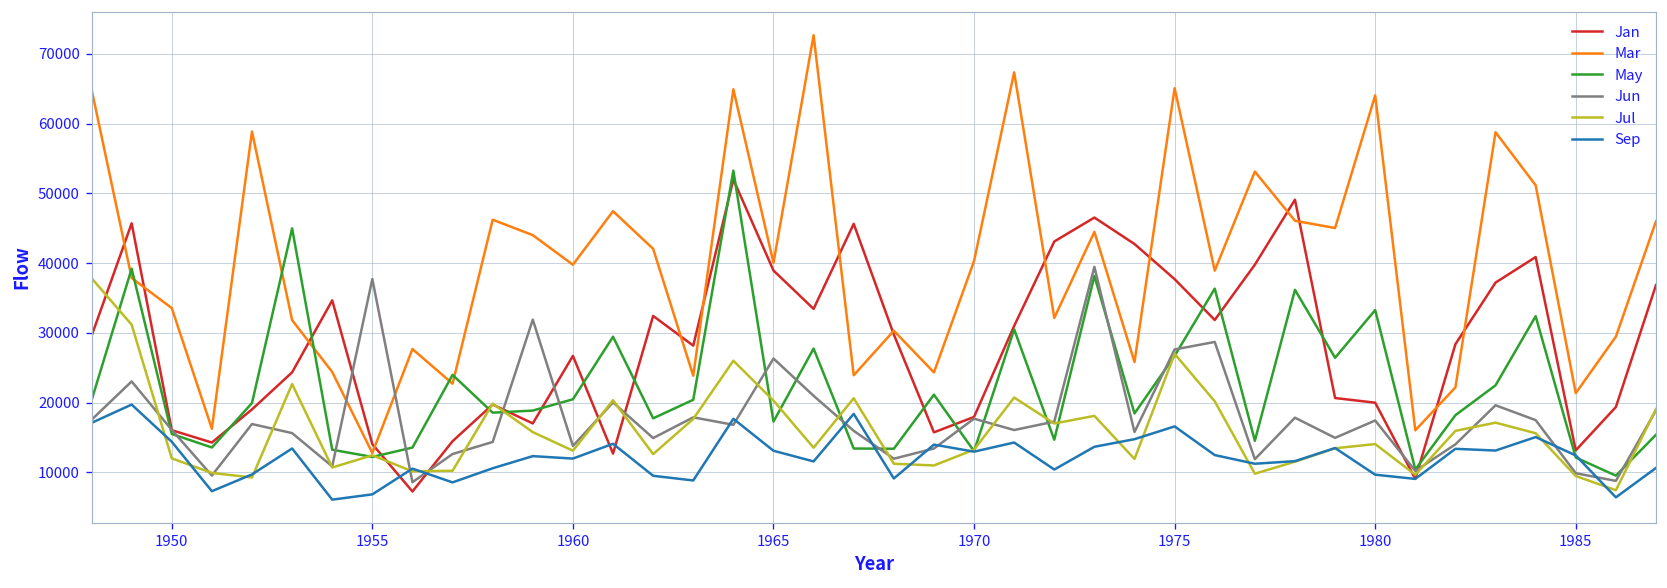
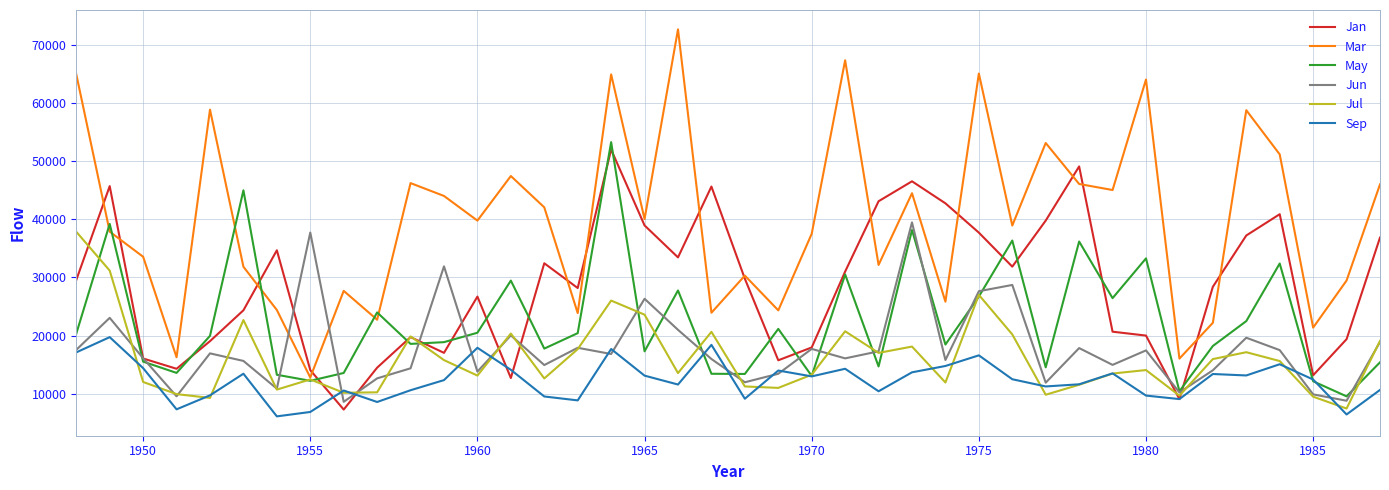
Sep, 1960: 12000 -> 18000
Jul, 1965: 20000 -> 24000
Mar, 1970: 40000 -> 38000
